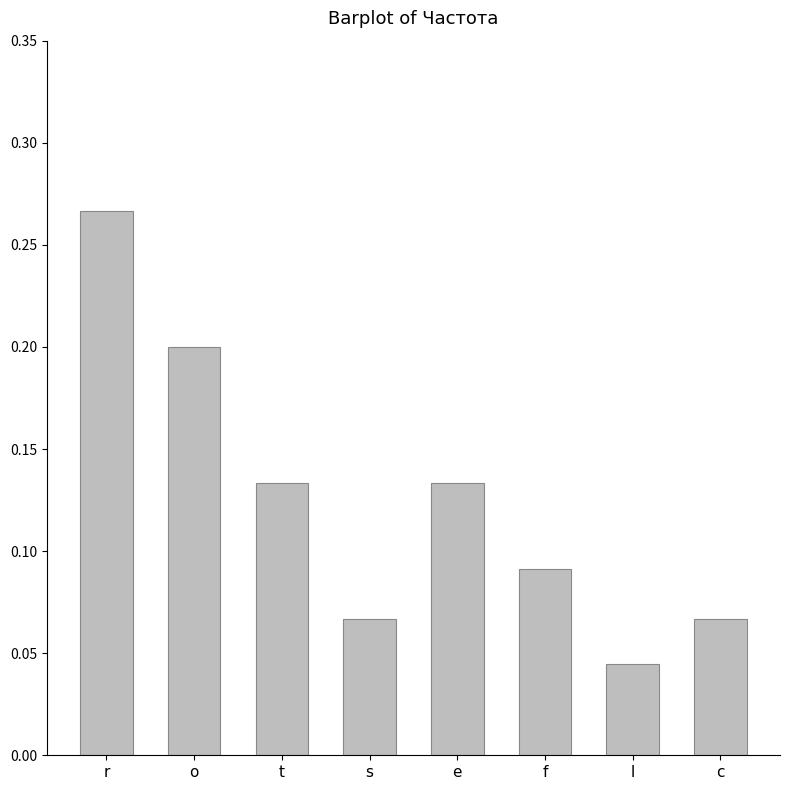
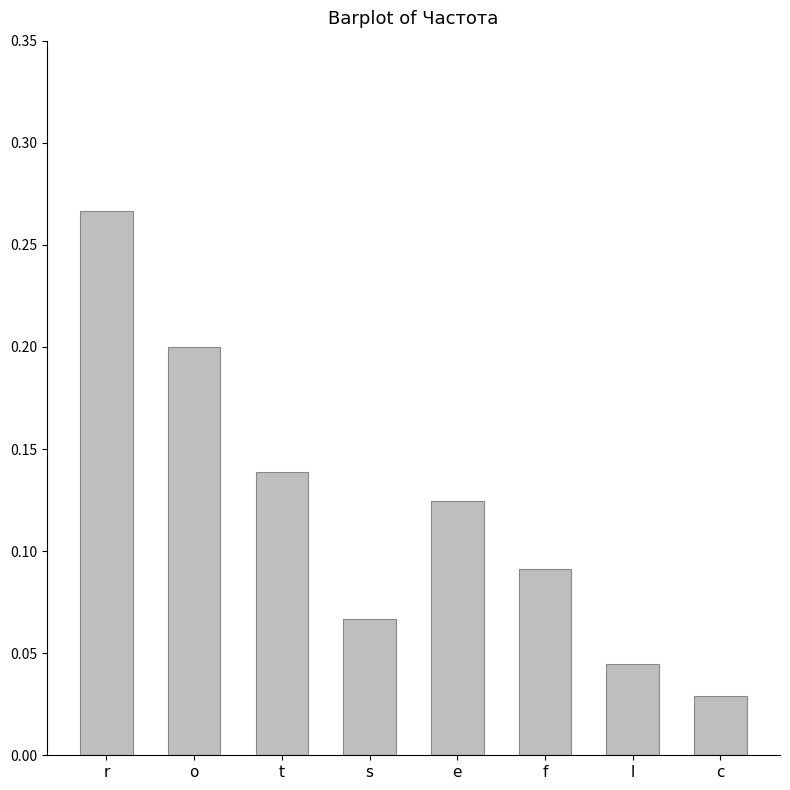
t: 0.133 -> 0.139
e: 0.133 -> 0.124
c: 0.067 -> 0.029
